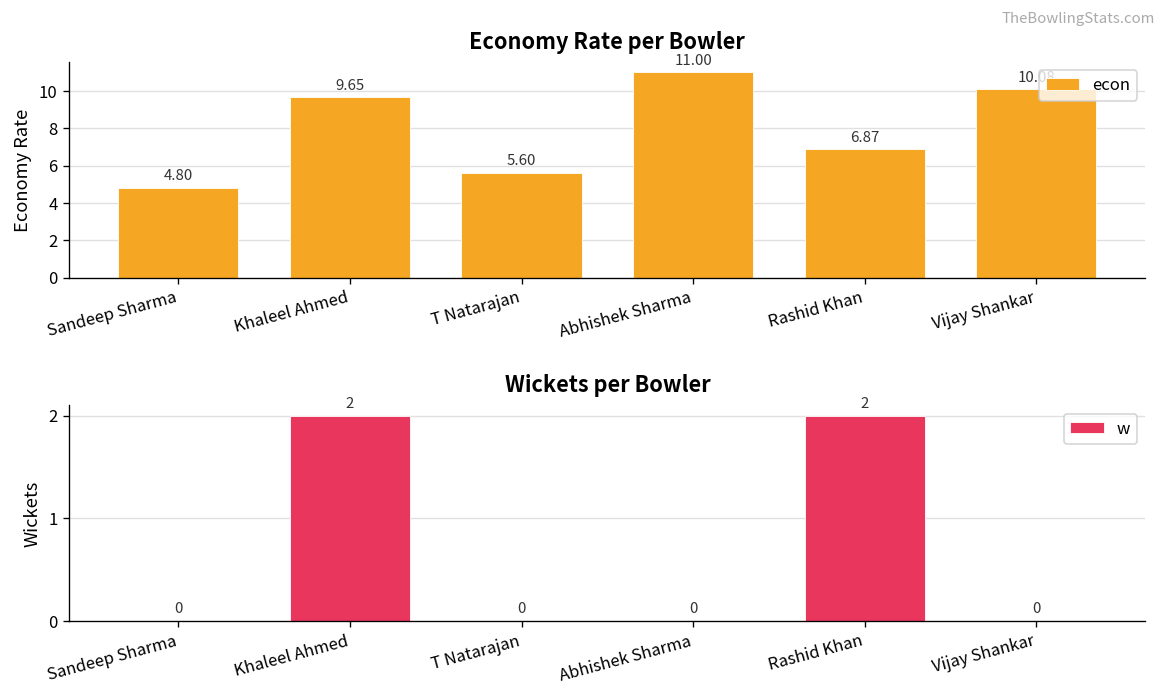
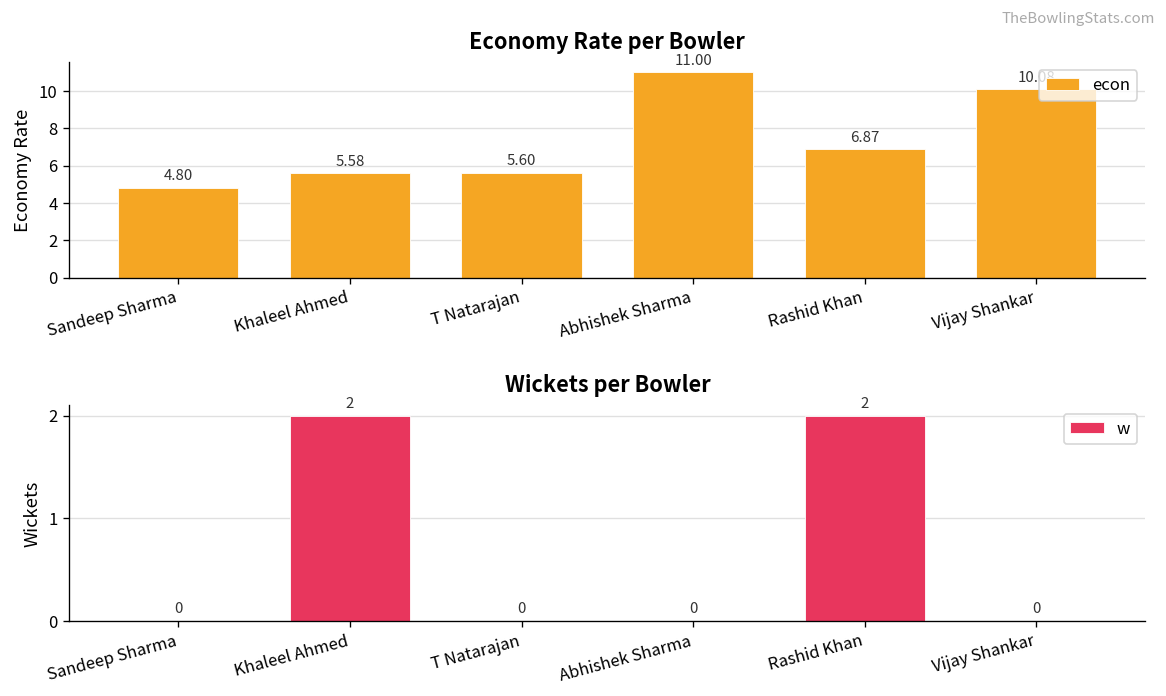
Economy Rate per Bowler, Khaleel Ahmed: 9.65 -> 5.58
